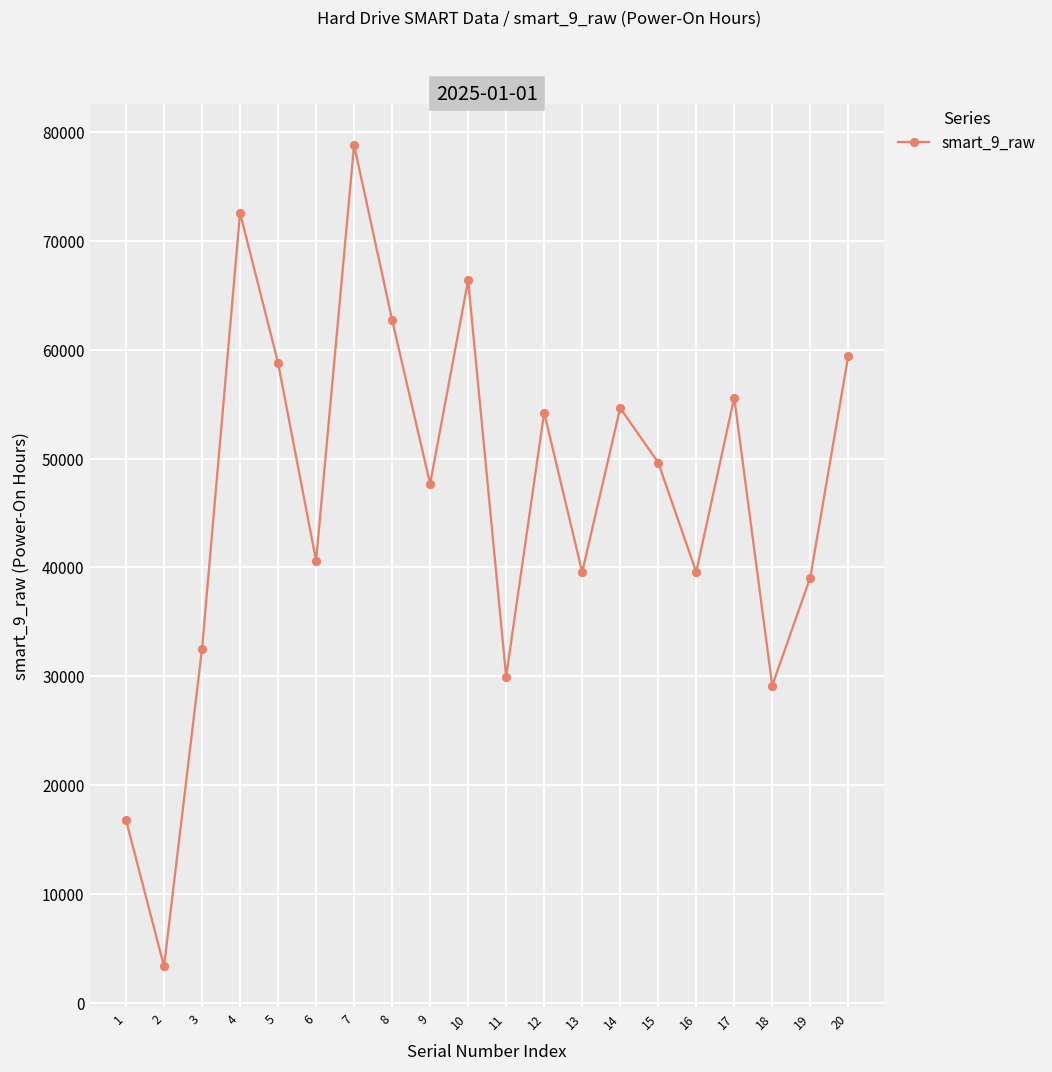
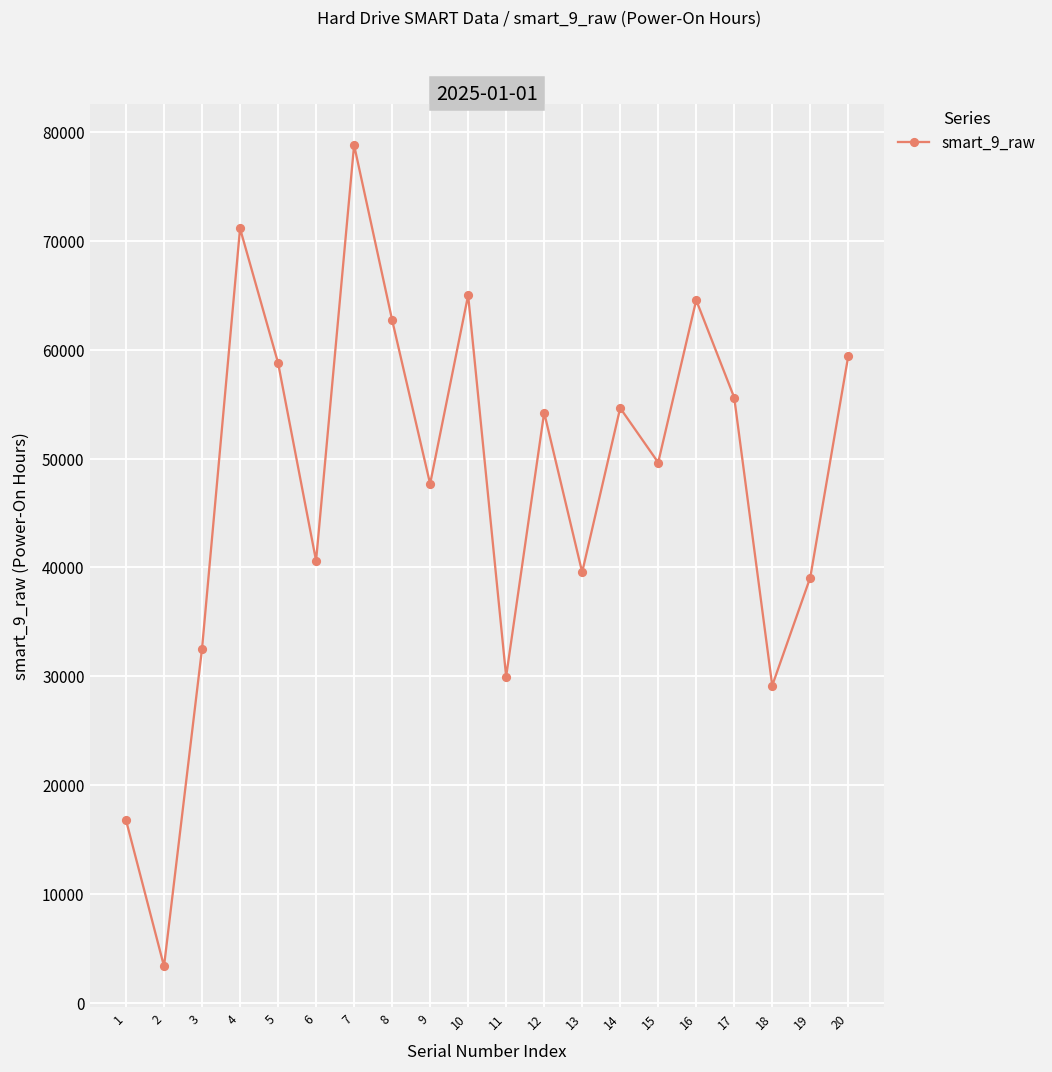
4: 73000 -> 71000
10: 66000 -> 65000
16: 40000 -> 65000
